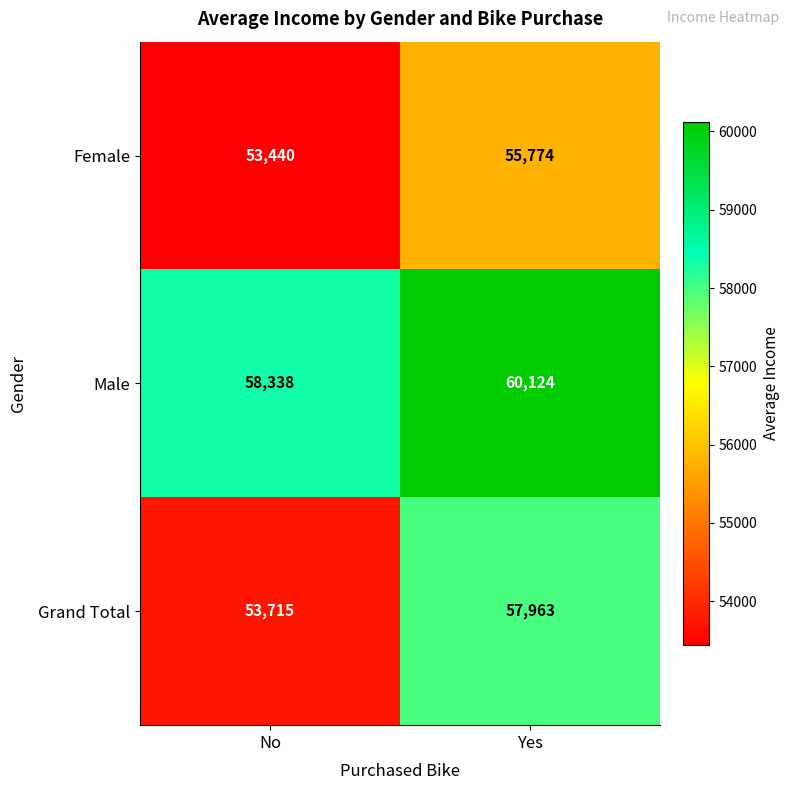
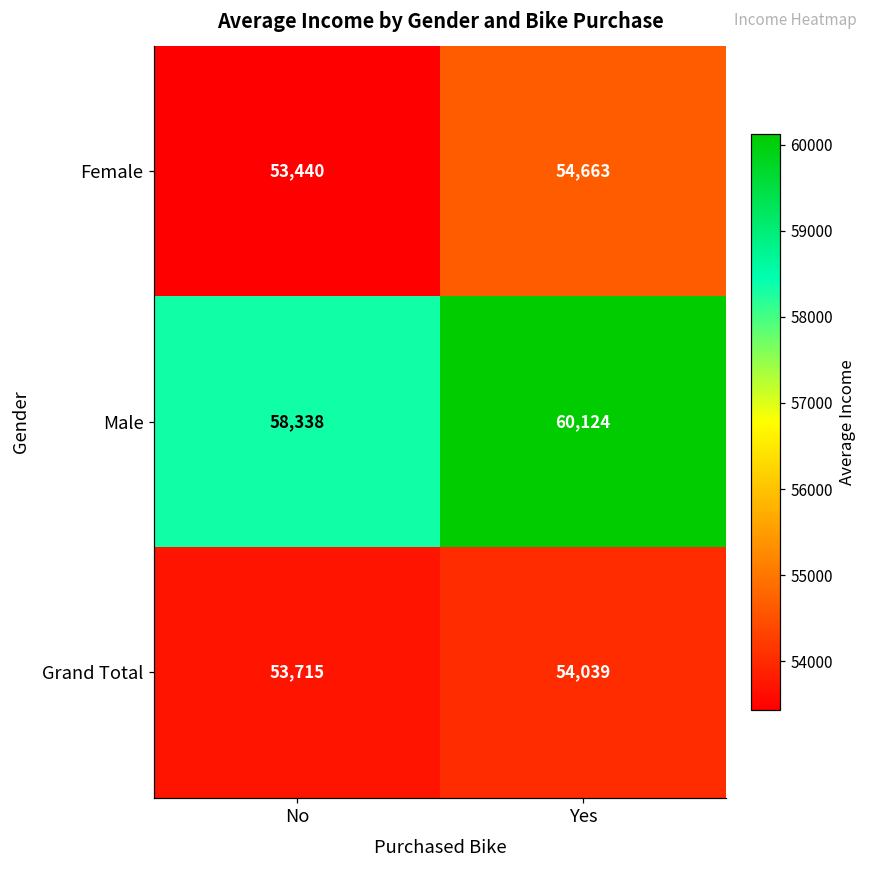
Female, Yes: 55,774 -> 54,663
Grand Total, Yes: 57,963 -> 54,039
